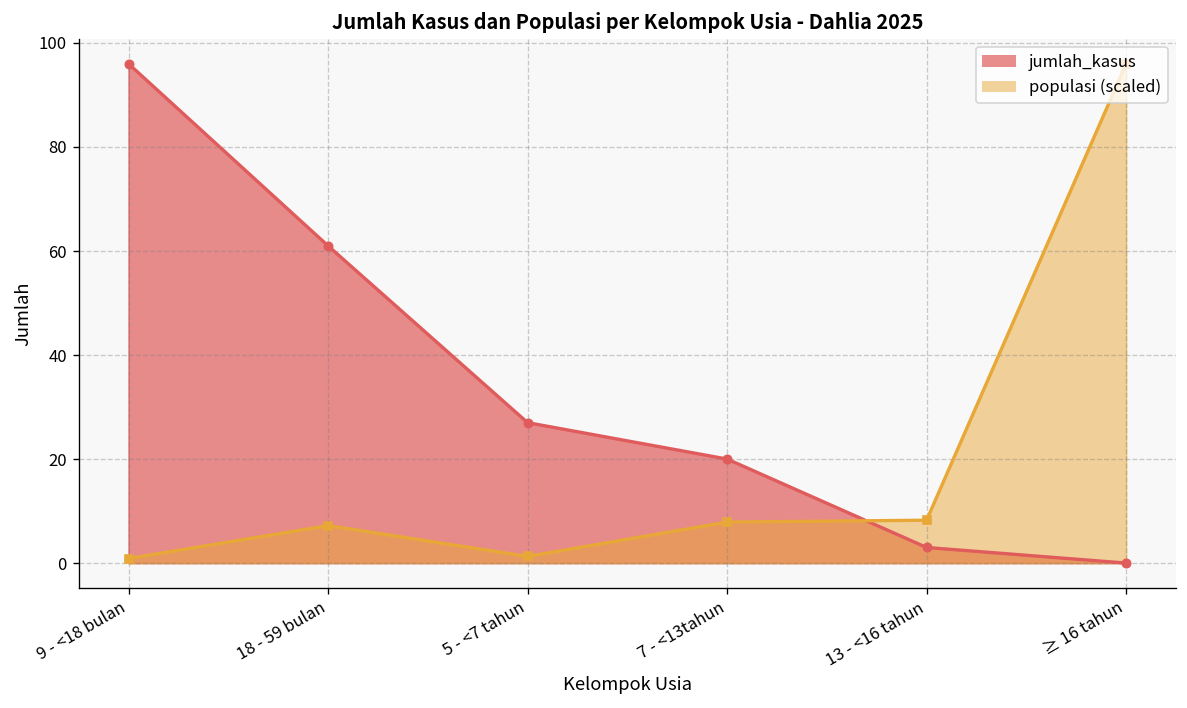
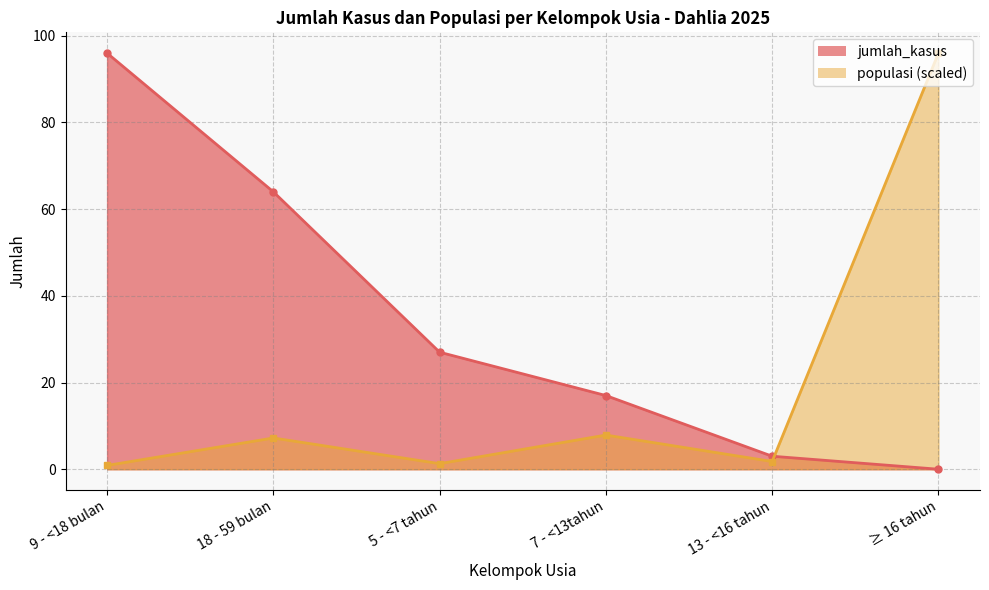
jumlah_kasus, 18 - 59 bulan: 61 -> 64
jumlah_kasus, 7 - <13tahun: 20 -> 17
populasi (scaled), 13 - <16 tahun: 8 -> 2
